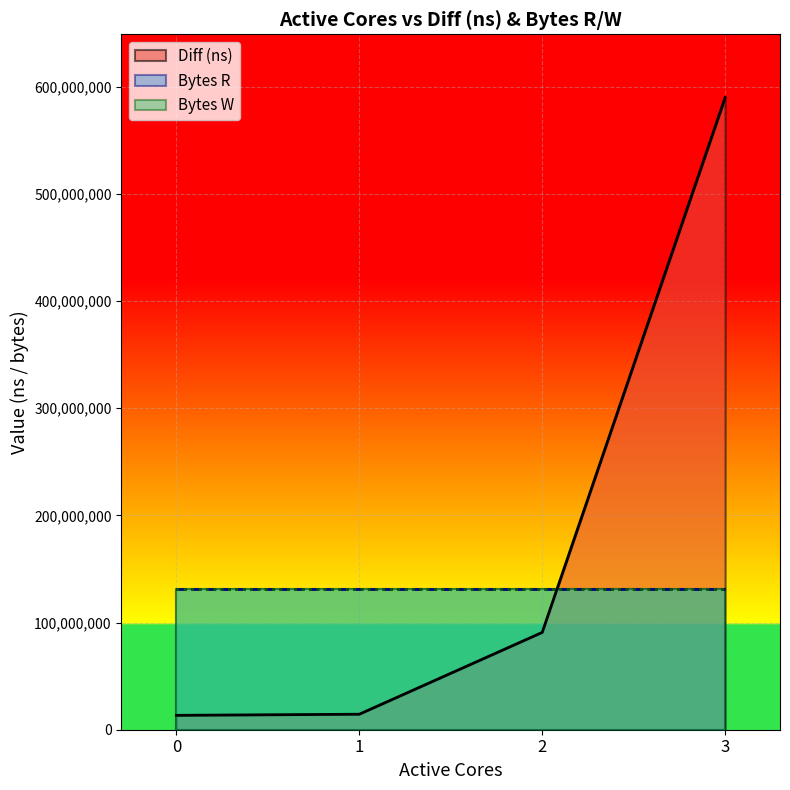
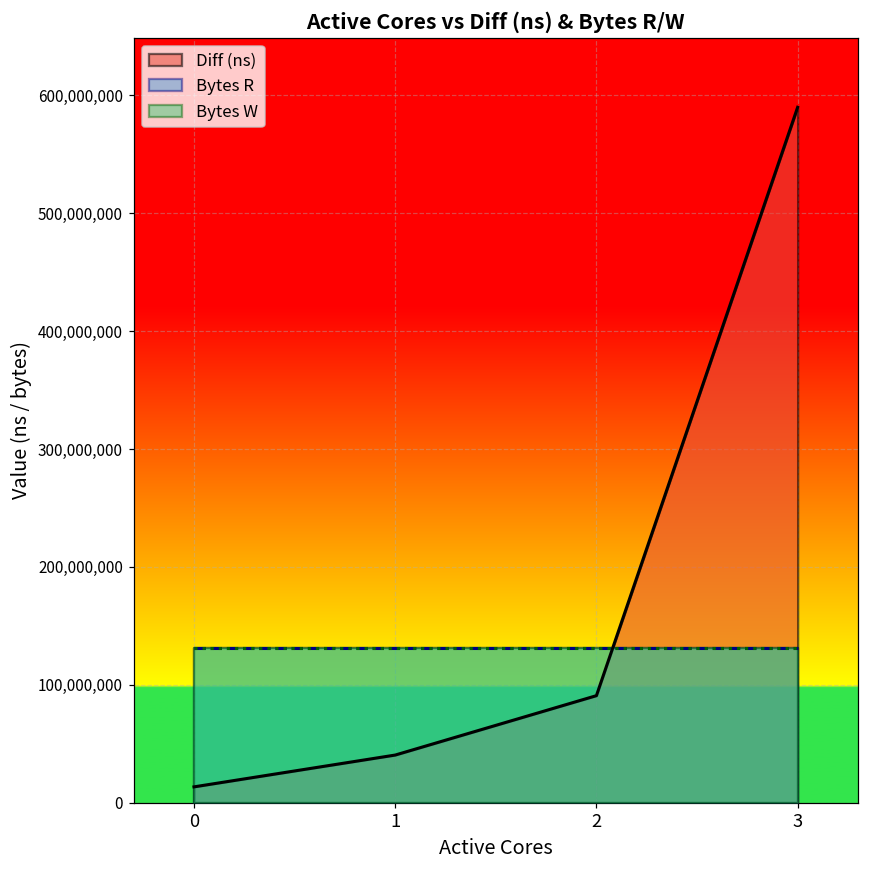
Diff (ns), 1: 14,000,000 -> 40,000,000
